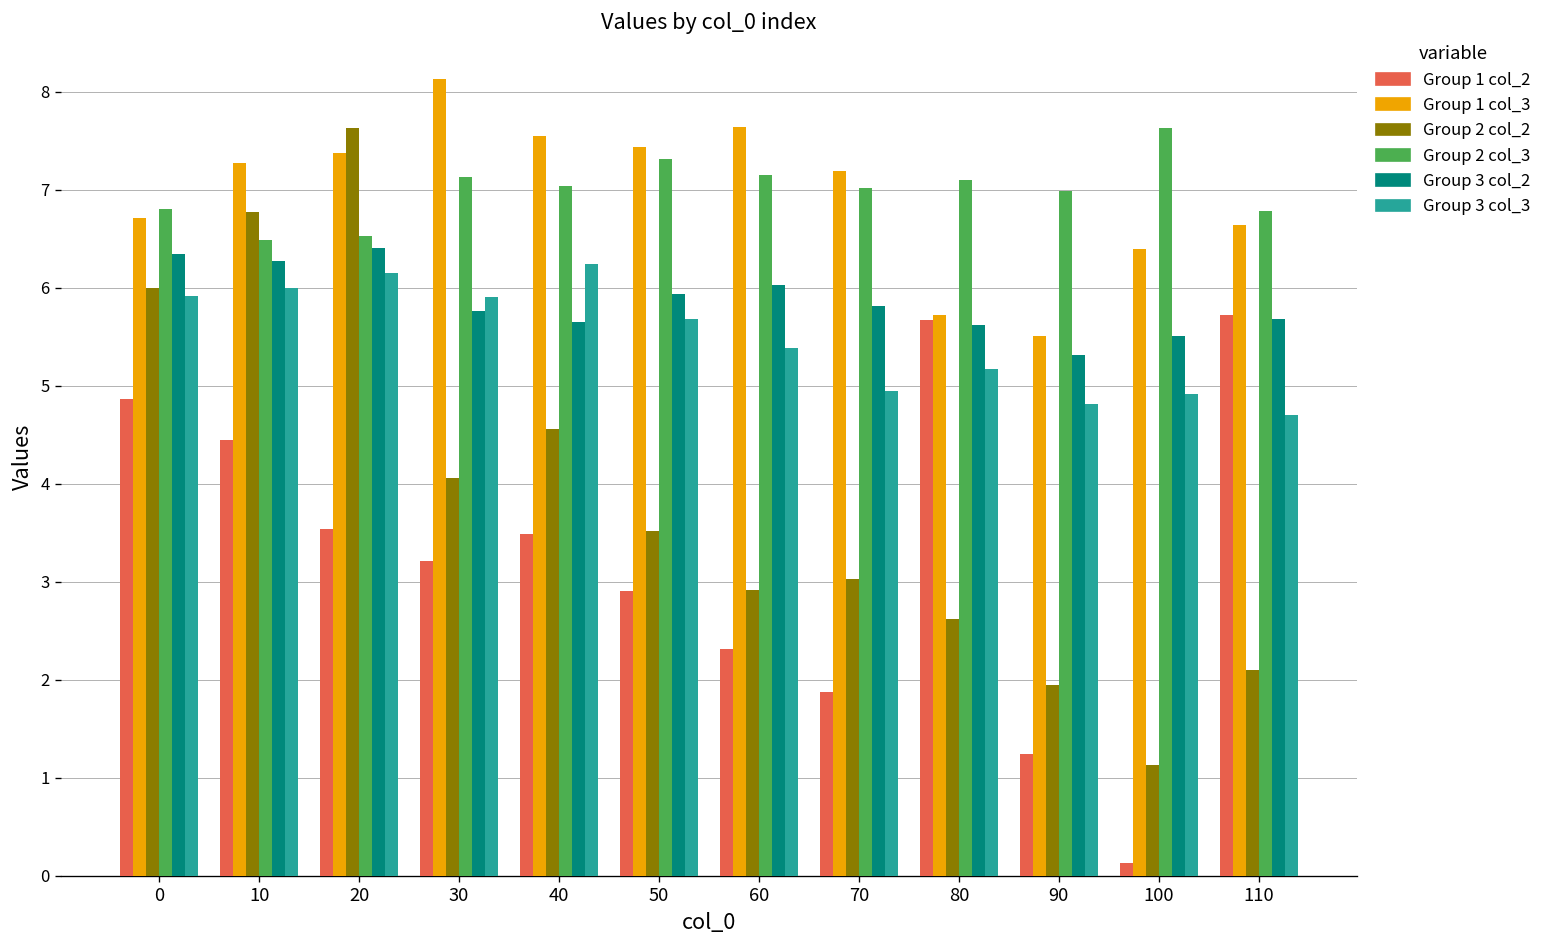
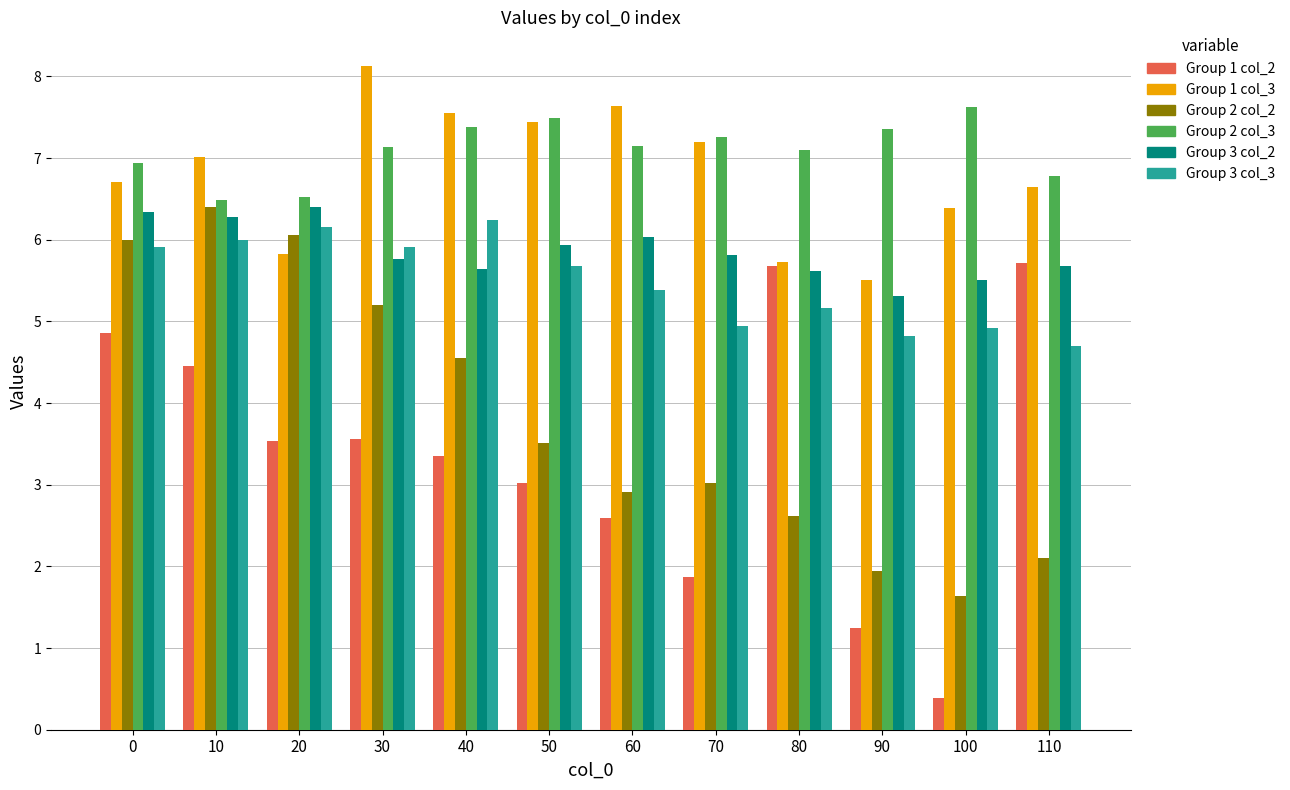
Group 2 col_3, 0: 6.8 -> 6.9
Group 1 col_3, 10: 7.3 -> 7.0
Group 2 col_2, 10: 6.8 -> 6.4
Group 1 col_3, 20: 7.4 -> 5.8
Group 2 col_2, 20: 7.6 -> 6.1
Group 1 col_2, 30: 3.2 -> 3.6
Group 2 col_2, 30: 4.1 -> 5.2
Group 1 col_2, 40: 3.5 -> 3.4
Group 2 col_3, 40: 7.0 -> 7.4
Group 1 col_2, 50: 2.9 -> 3.0
Group 2 col_3, 50: 7.3 -> 7.5
Group 1 col_2, 60: 2.3 -> 2.6
Group 2 col_3, 70: 7.0 -> 7.3
Group 2 col_3, 90: 7.0 -> 7.4
Group 1 col_2, 100: 0.1 -> 0.4
Group 2 col_2, 100: 1.1 -> 1.6
